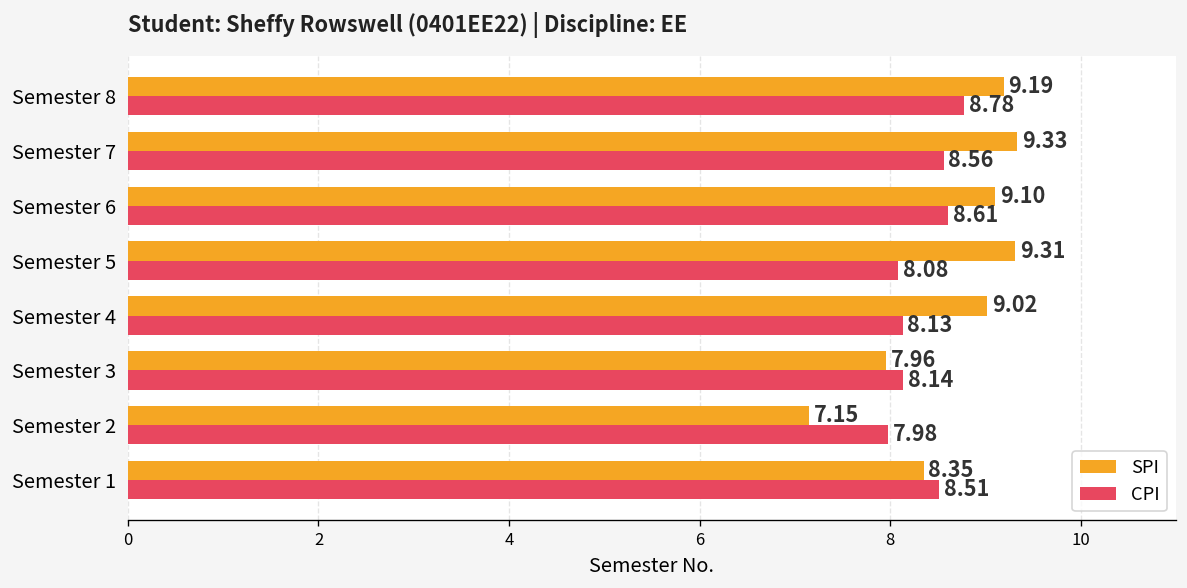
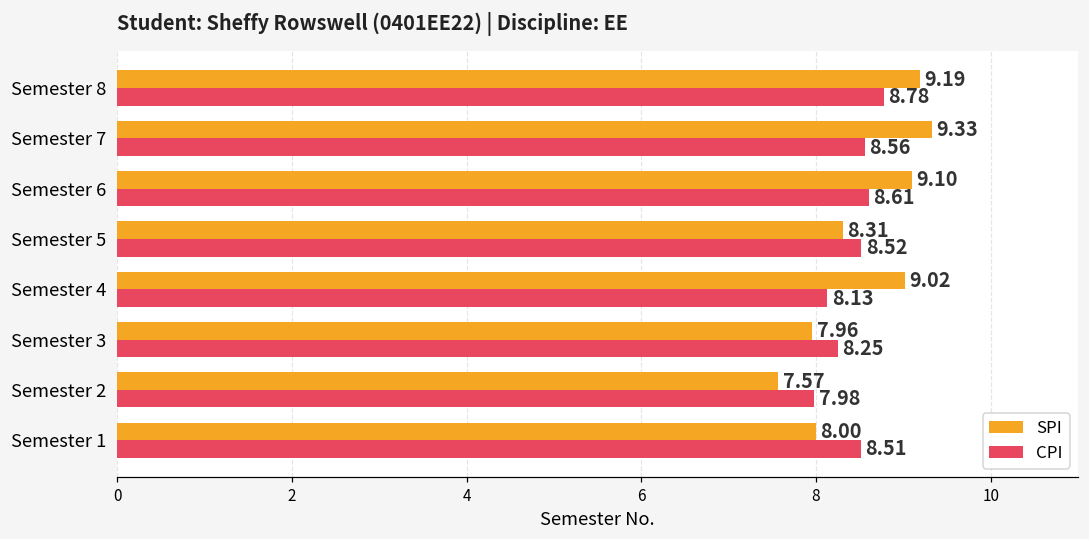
SPI, Semester 5: 9.31 -> 8.31
CPI, Semester 5: 8.08 -> 8.52
CPI, Semester 3: 8.14 -> 8.25
SPI, Semester 2: 7.15 -> 7.57
SPI, Semester 1: 8.35 -> 8.00
